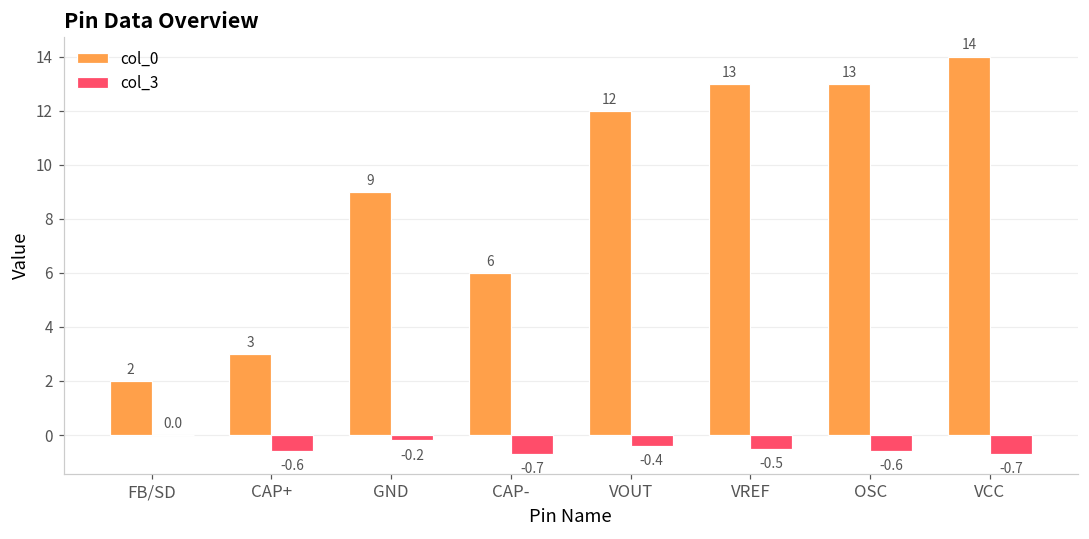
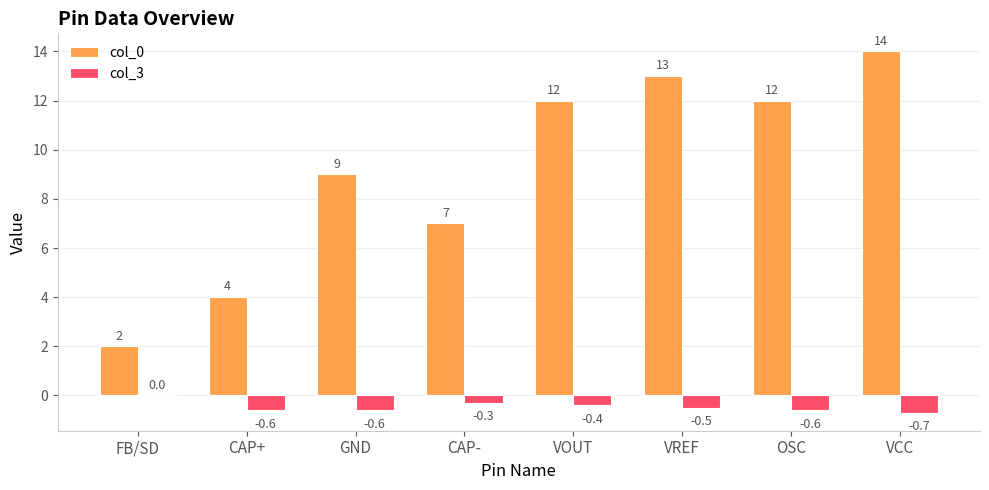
col_0, CAP+: 3 -> 4
col_3, GND: -0.2 -> -0.6
col_0, CAP-: 6 -> 7
col_3, CAP-: -0.7 -> -0.3
col_0, OSC: 13 -> 12
